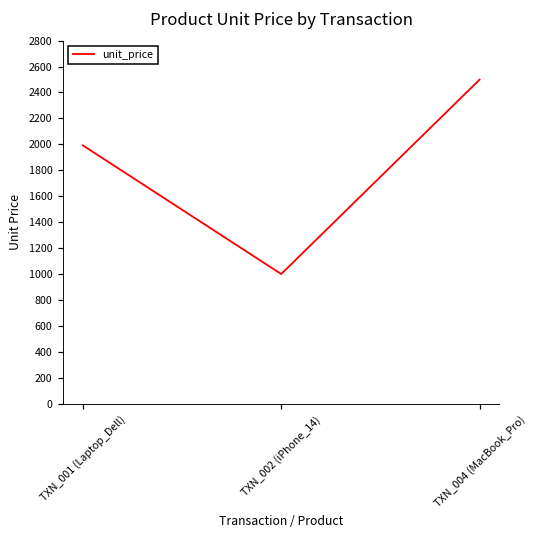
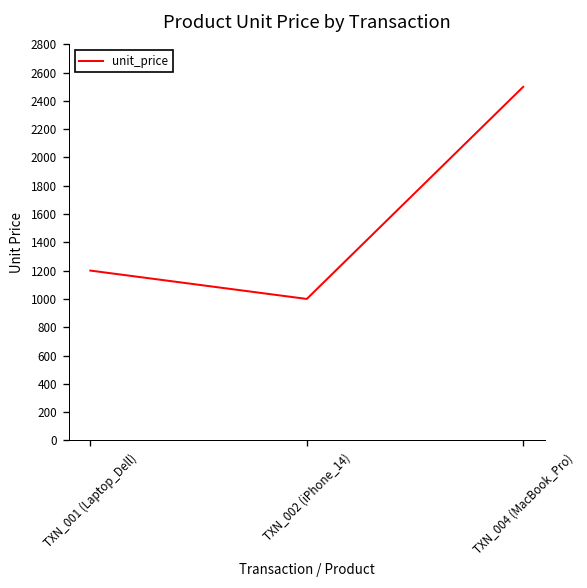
TXN_001 (Laptop_Dell): 1990 -> 1200
